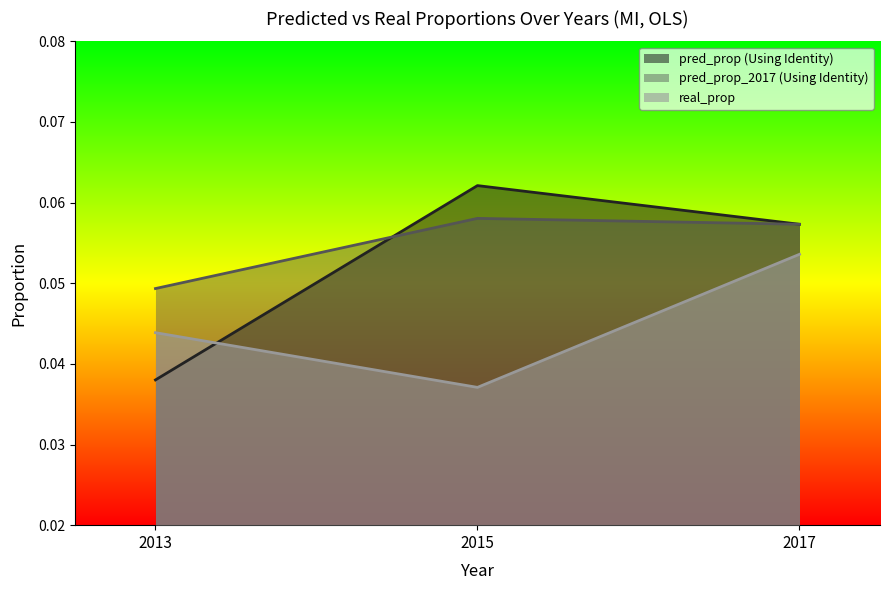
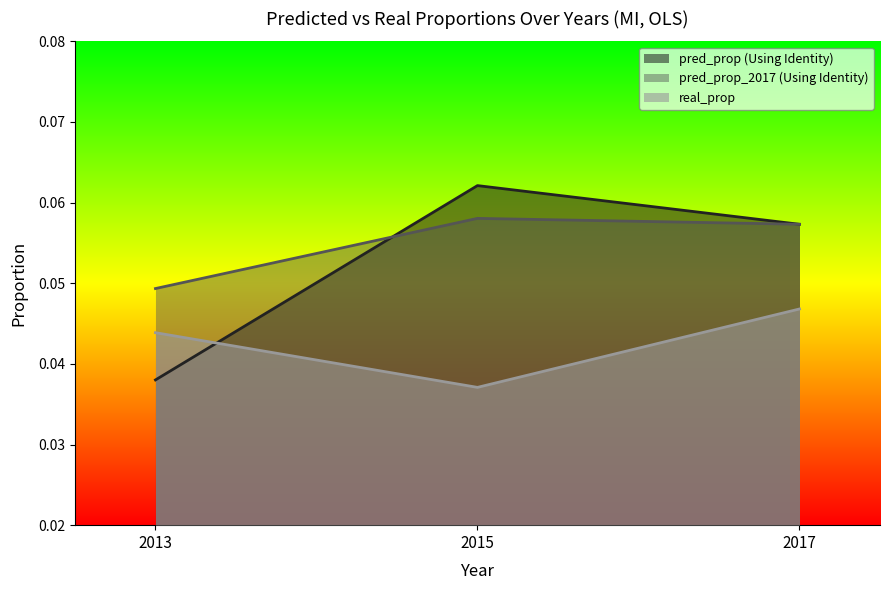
real_prop, 2017: 0.054 -> 0.047
